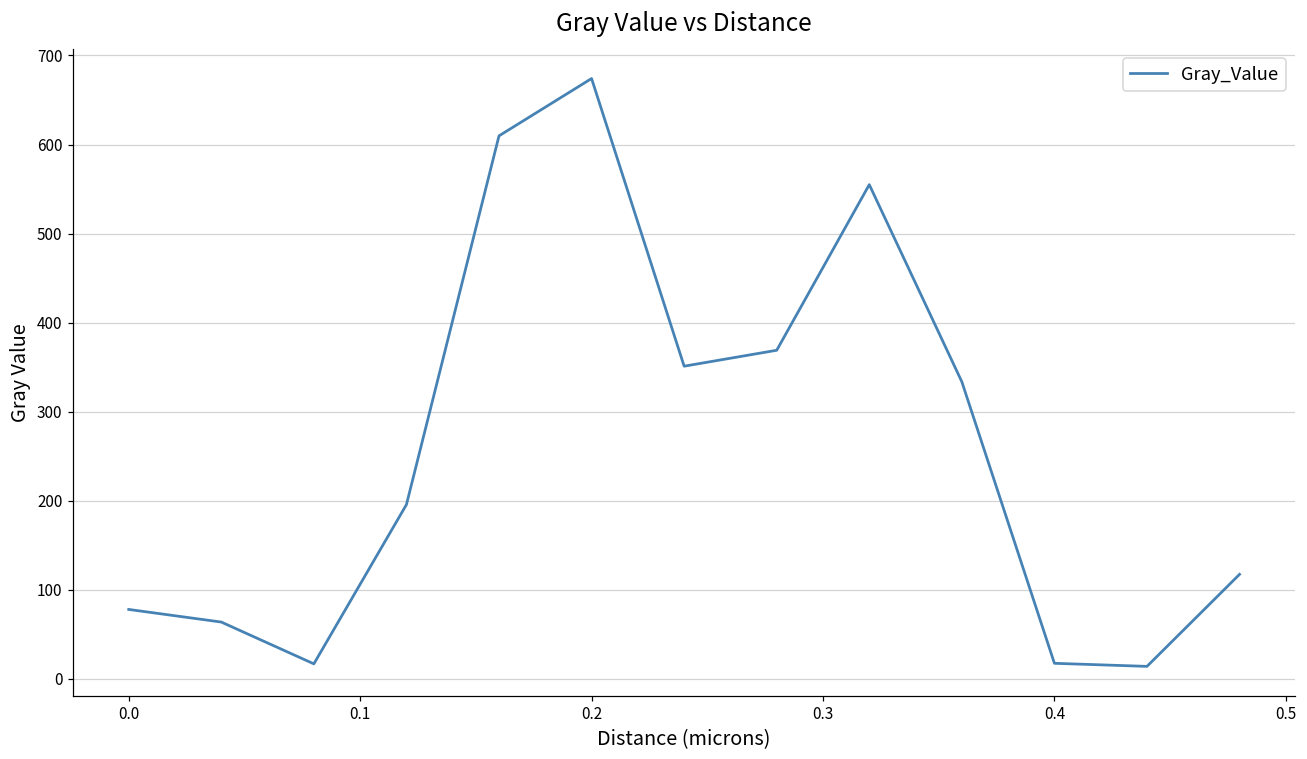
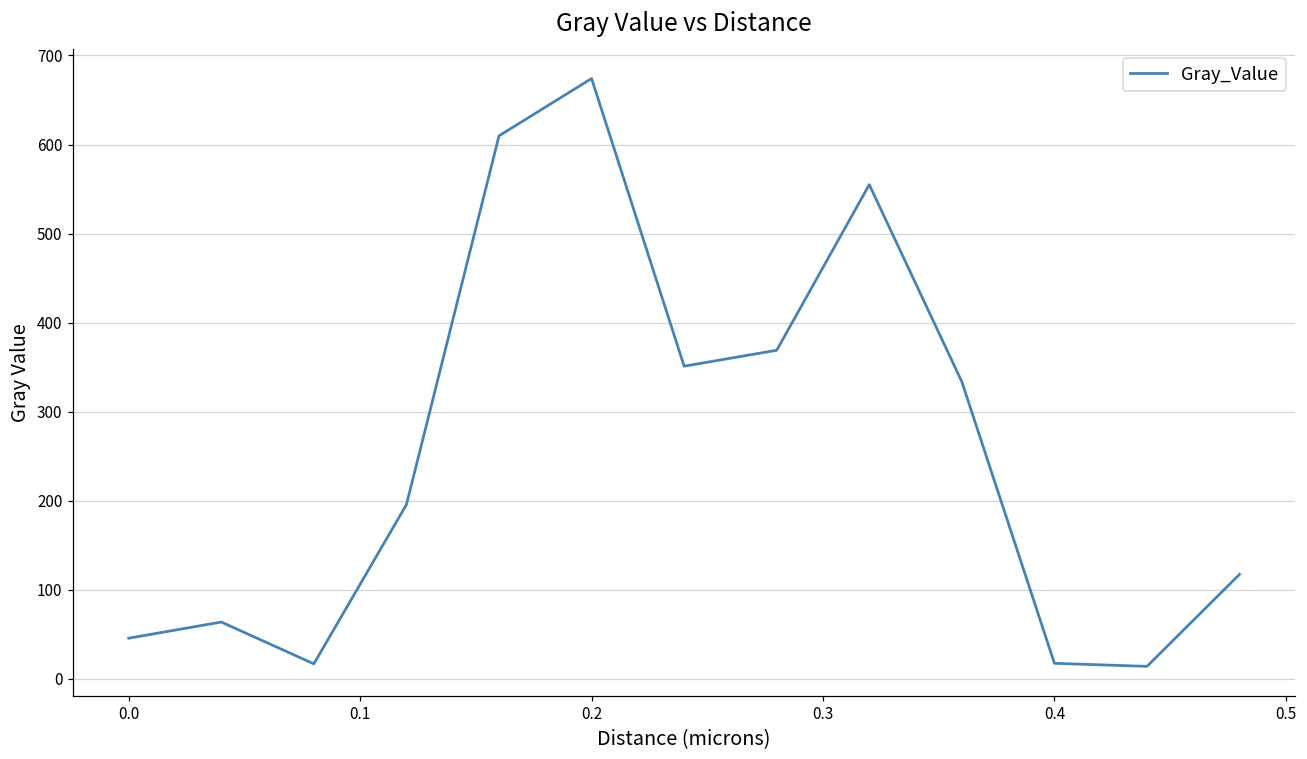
0.0: 80 -> 50
